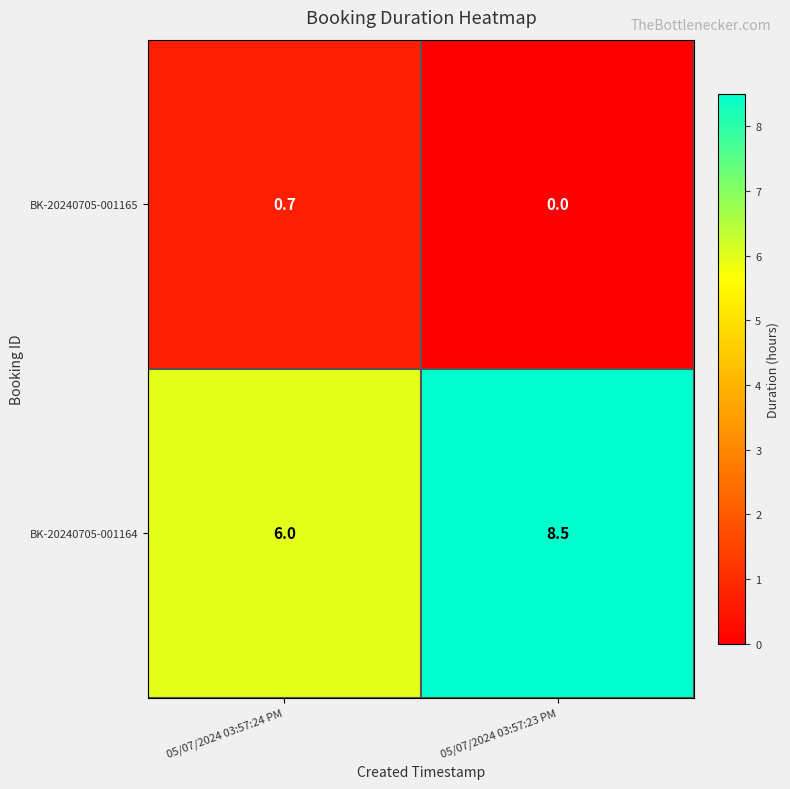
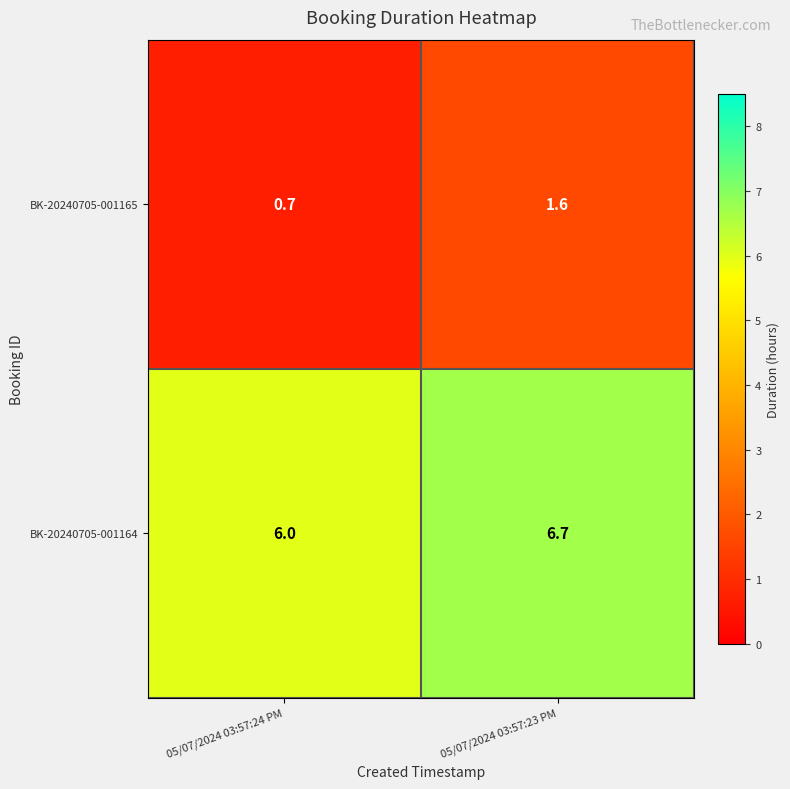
BK-20240705-001165, 05/07/2024 03:57:23 PM: 0.0 -> 1.6
BK-20240705-001164, 05/07/2024 03:57:23 PM: 8.5 -> 6.7
